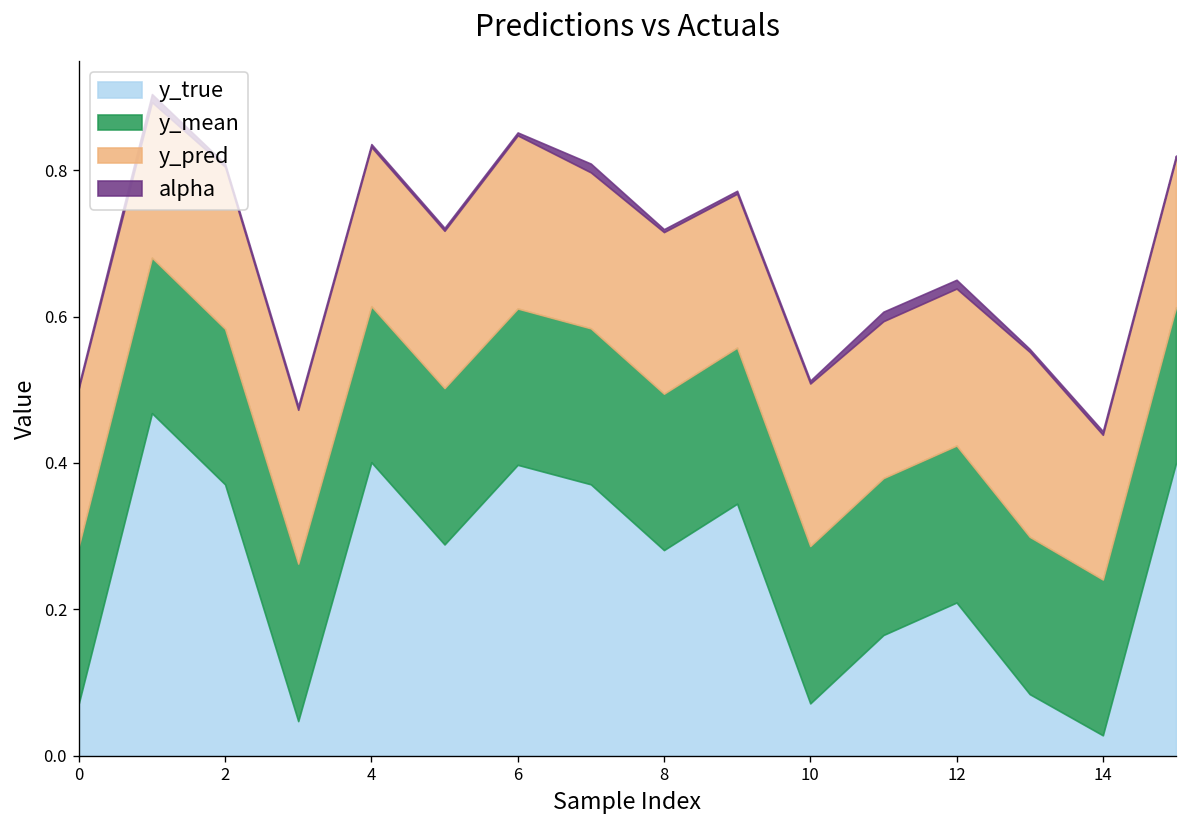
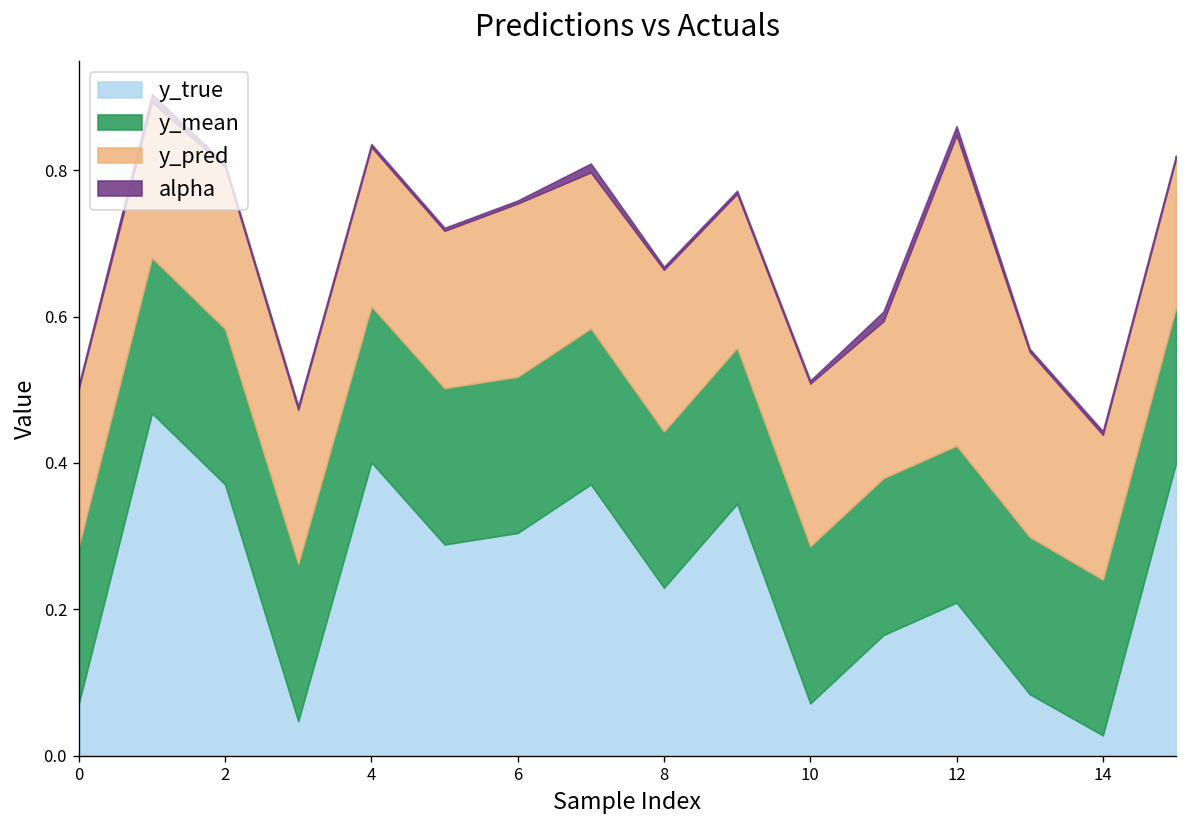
y_true, 6: 0.40 -> 0.30
y_true, 8: 0.28 -> 0.23
y_pred, 12: 0.21 -> 0.42
